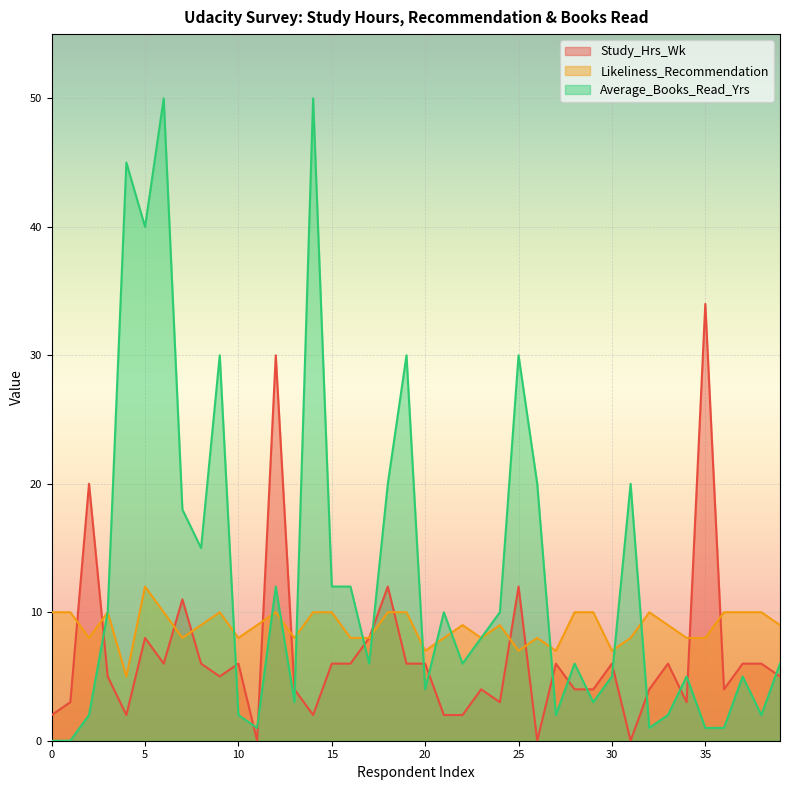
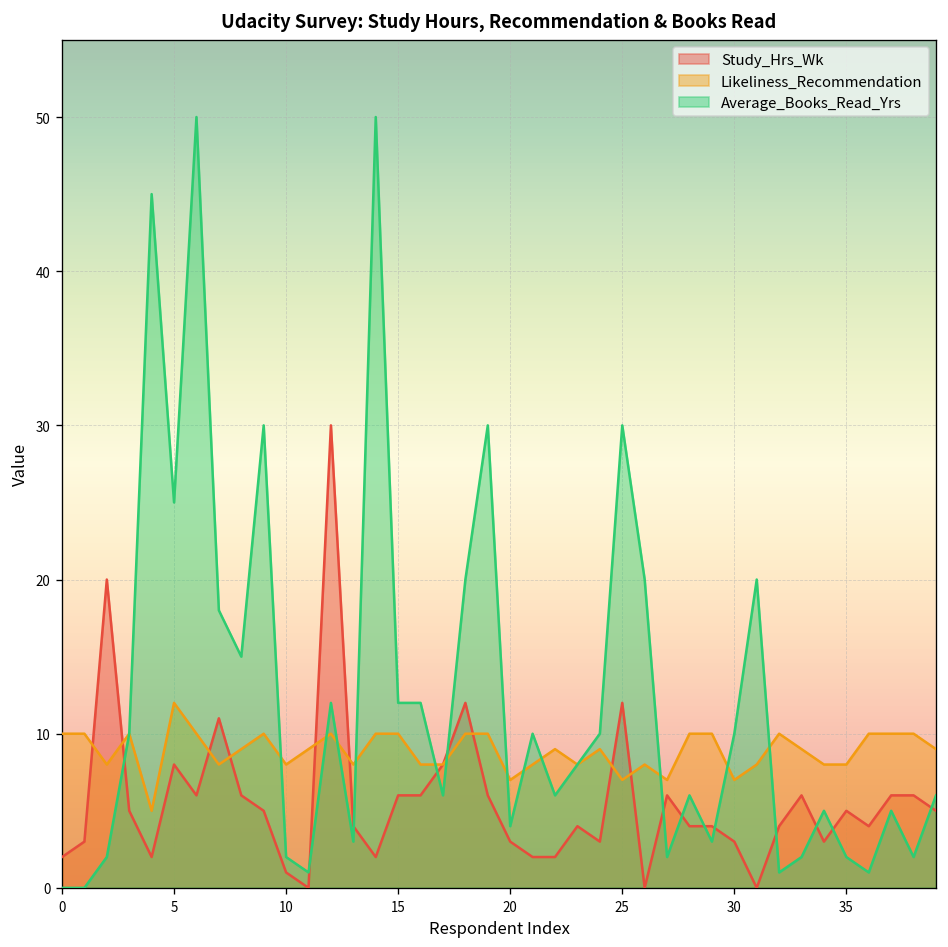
Average_Books_Read_Yrs, 5: 40 -> 25
Study_Hrs_Wk, 10: 6 -> 1
Study_Hrs_Wk, 20: 6 -> 3
Study_Hrs_Wk, 30: 6 -> 3
Average_Books_Read_Yrs, 30: 5 -> 10
Study_Hrs_Wk, 35: 34 -> 5
Average_Books_Read_Yrs, 35: 1 -> 2
